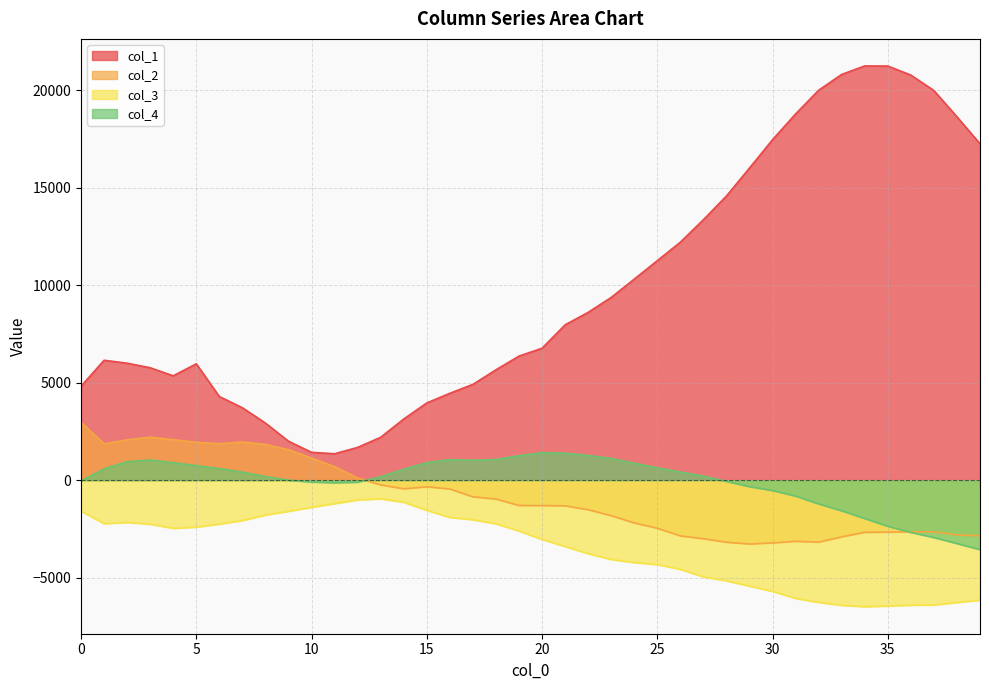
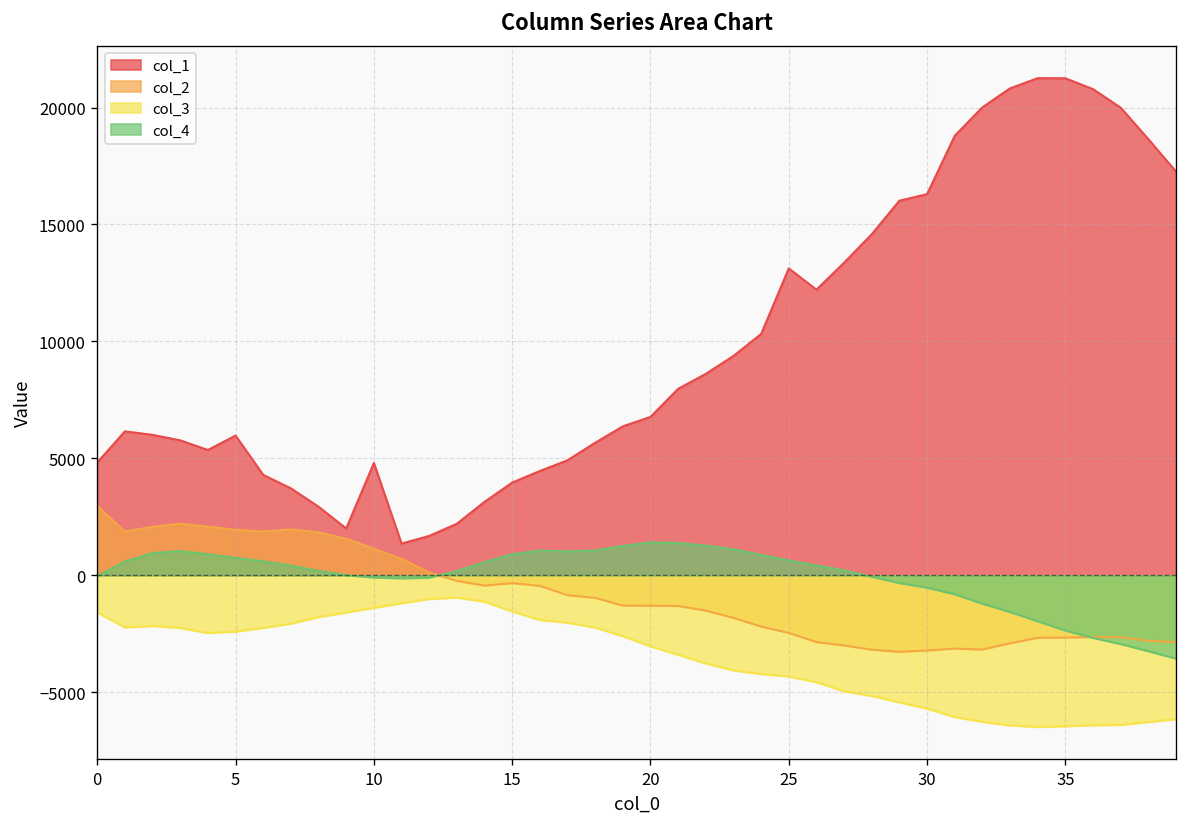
col_1, 10: 1400 -> 4800
col_1, 25: 11300 -> 13100
col_1, 30: 17500 -> 16300
